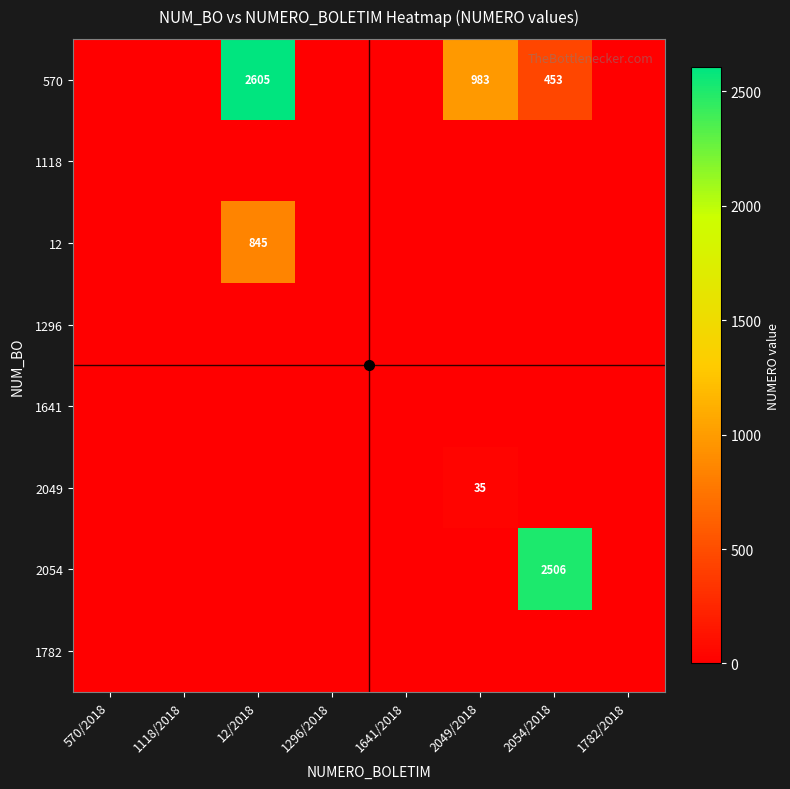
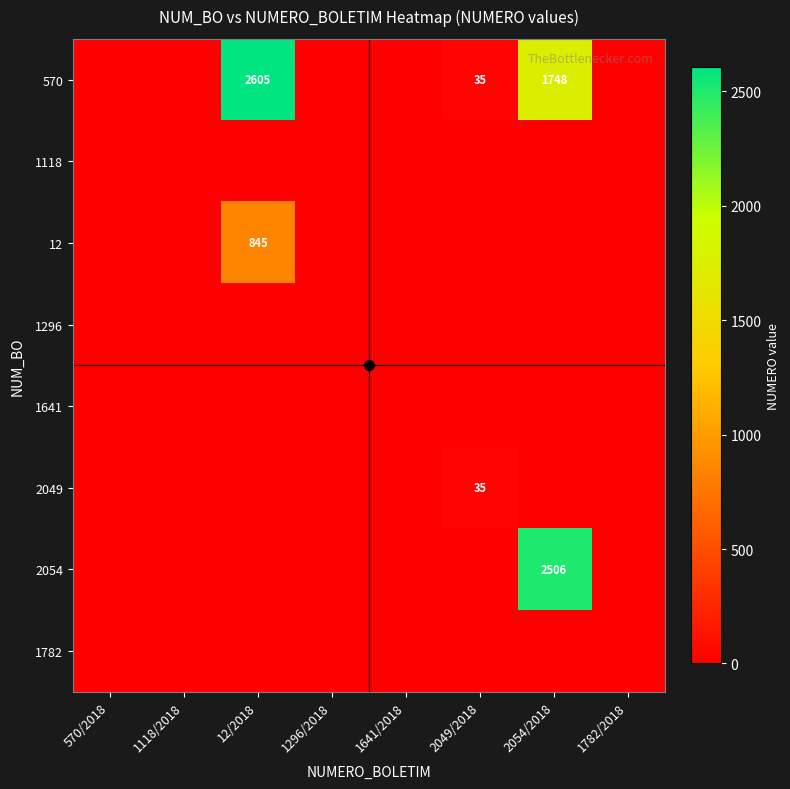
570, 2049/2018: 983 -> 35
570, 2054/2018: 453 -> 1748
